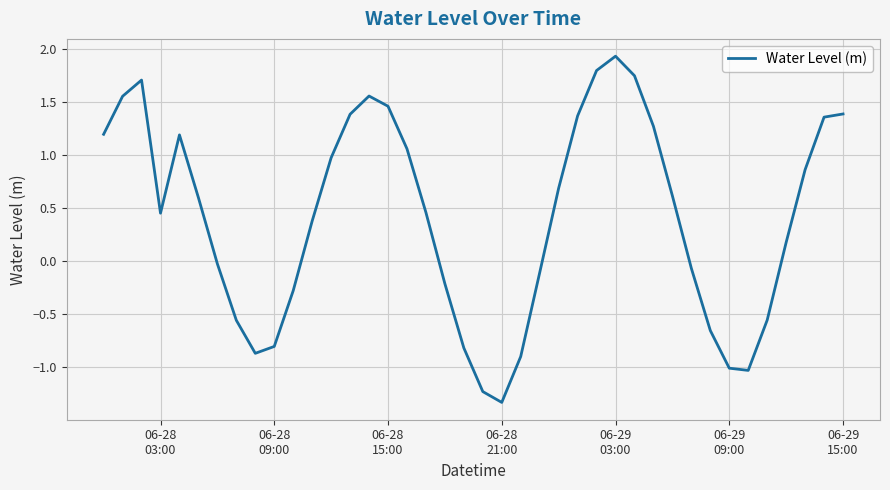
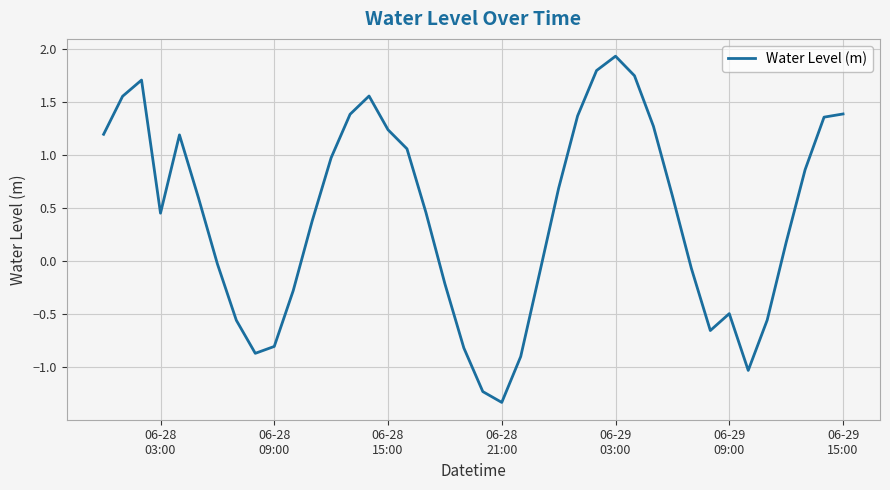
06-28 15:00: 1.46 -> 1.24
06-29 09:00: -1.01 -> -0.49
